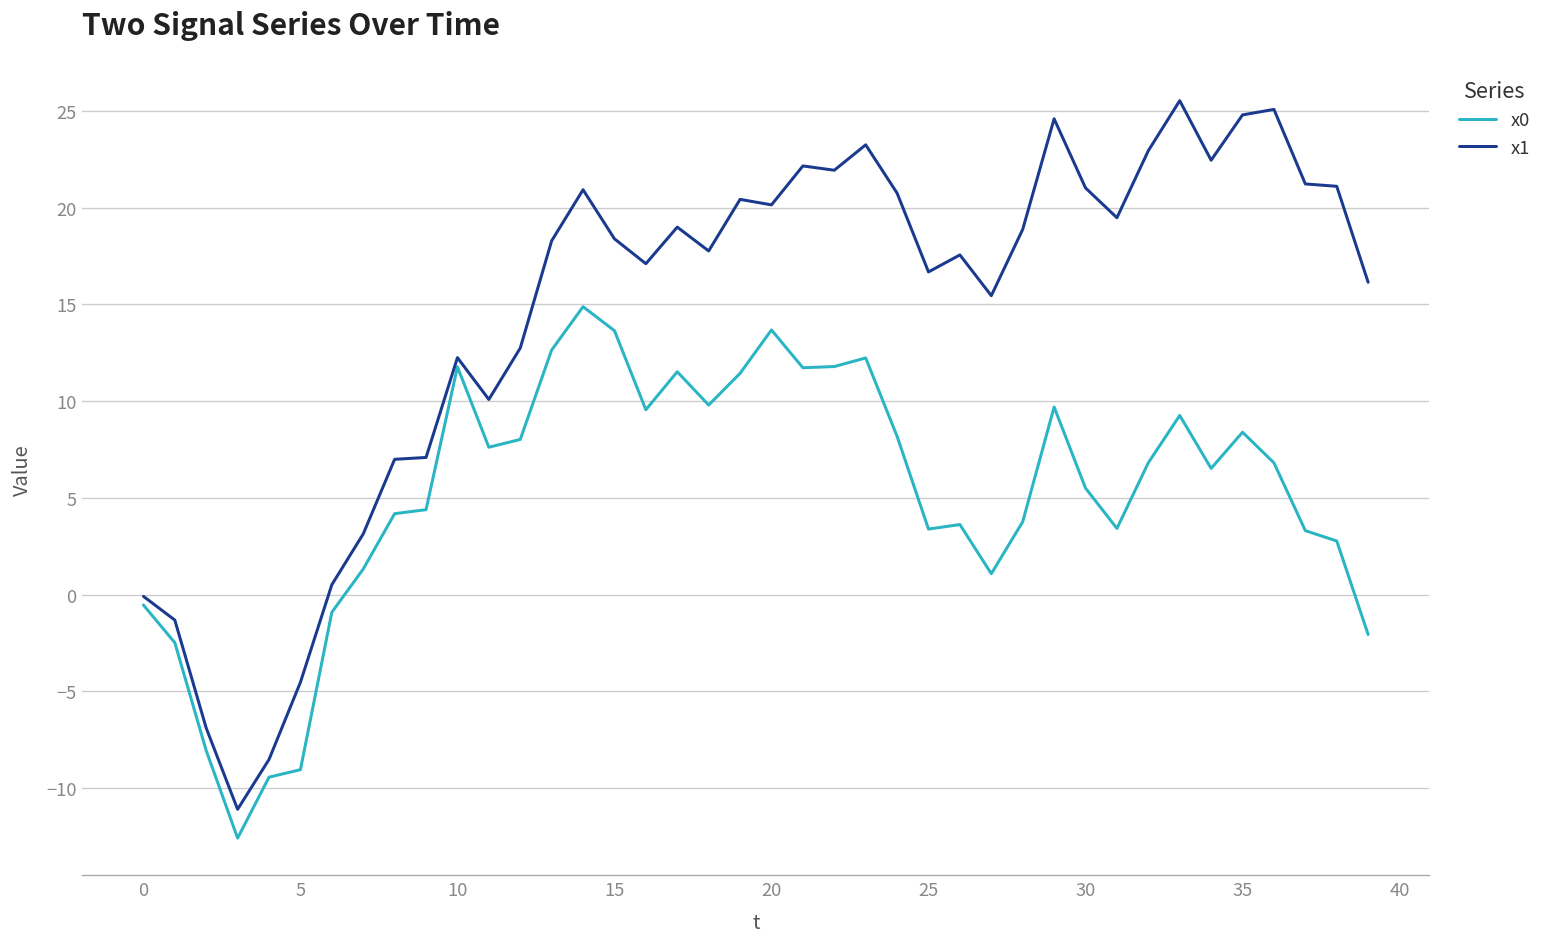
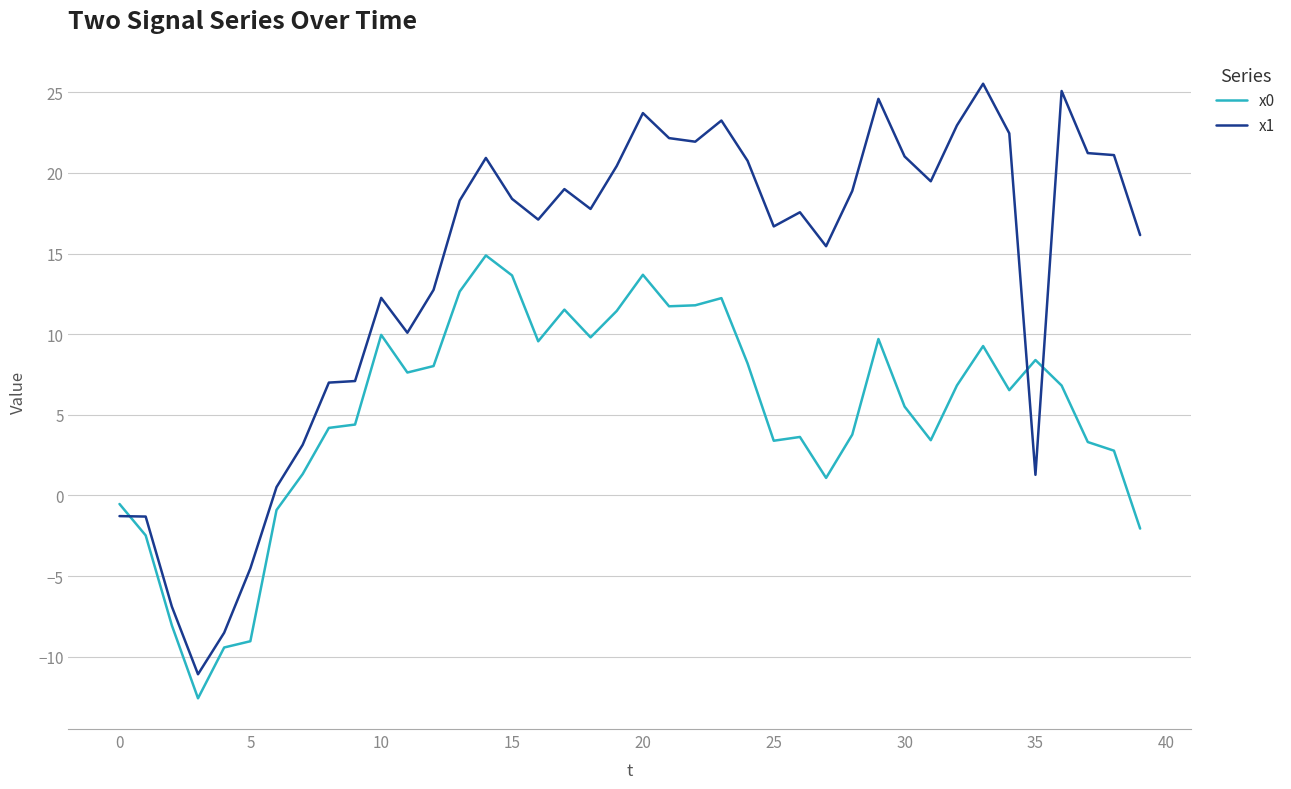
x1, 0: -0.1 -> -1.3
x0, 10: 11.8 -> 10.0
x1, 20: 20.1 -> 23.7
x1, 35: 24.8 -> 1.3
